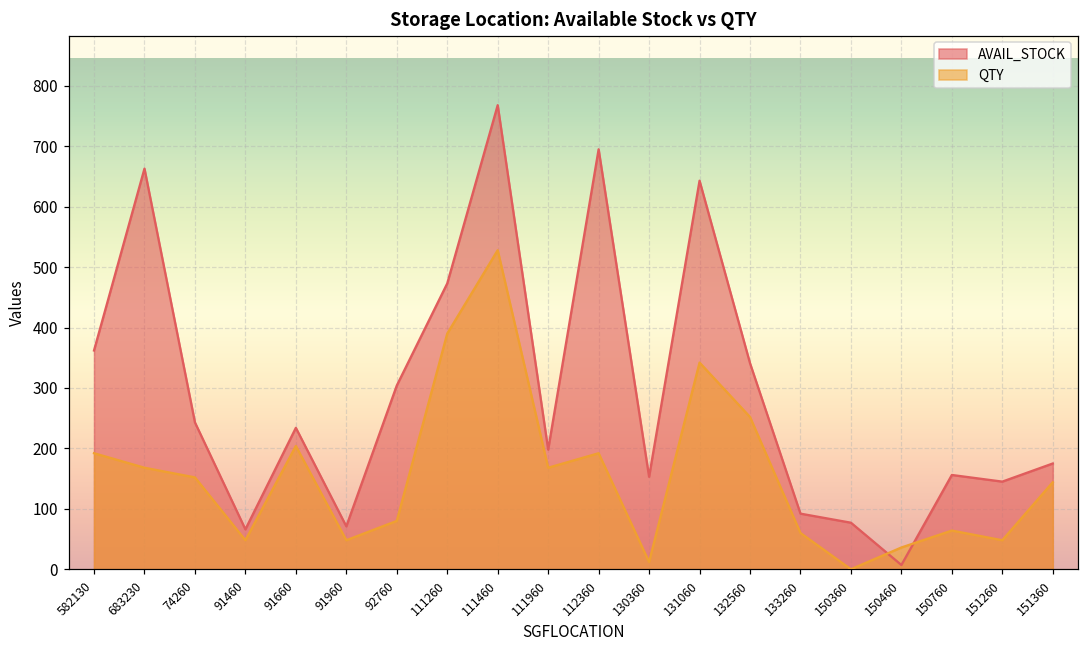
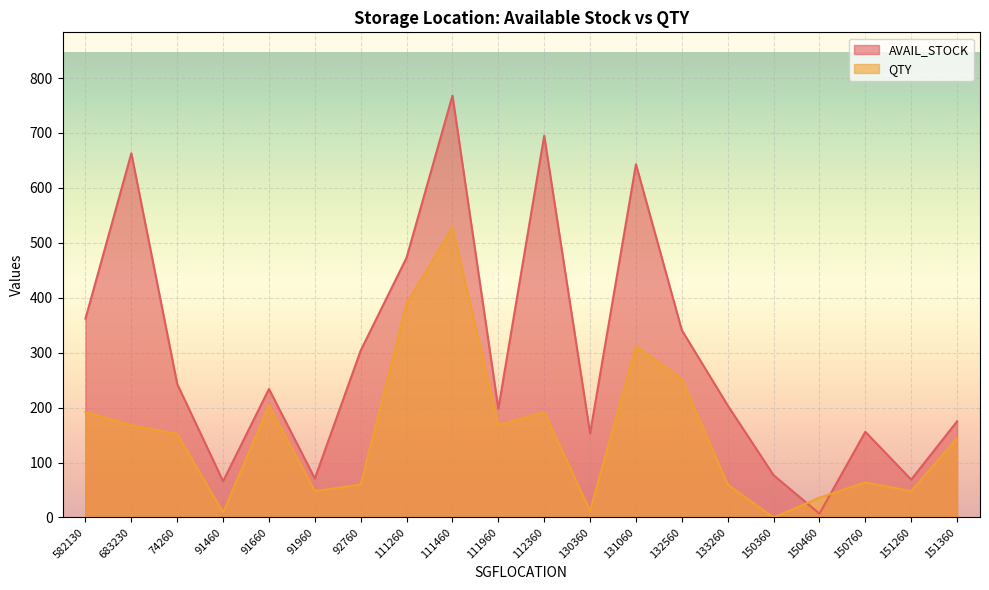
QTY, 91460: 50 -> 10
QTY, 92760: 80 -> 60
QTY, 131060: 340 -> 310
AVAIL_STOCK, 133260: 90 -> 200
AVAIL_STOCK, 151260: 150 -> 70
